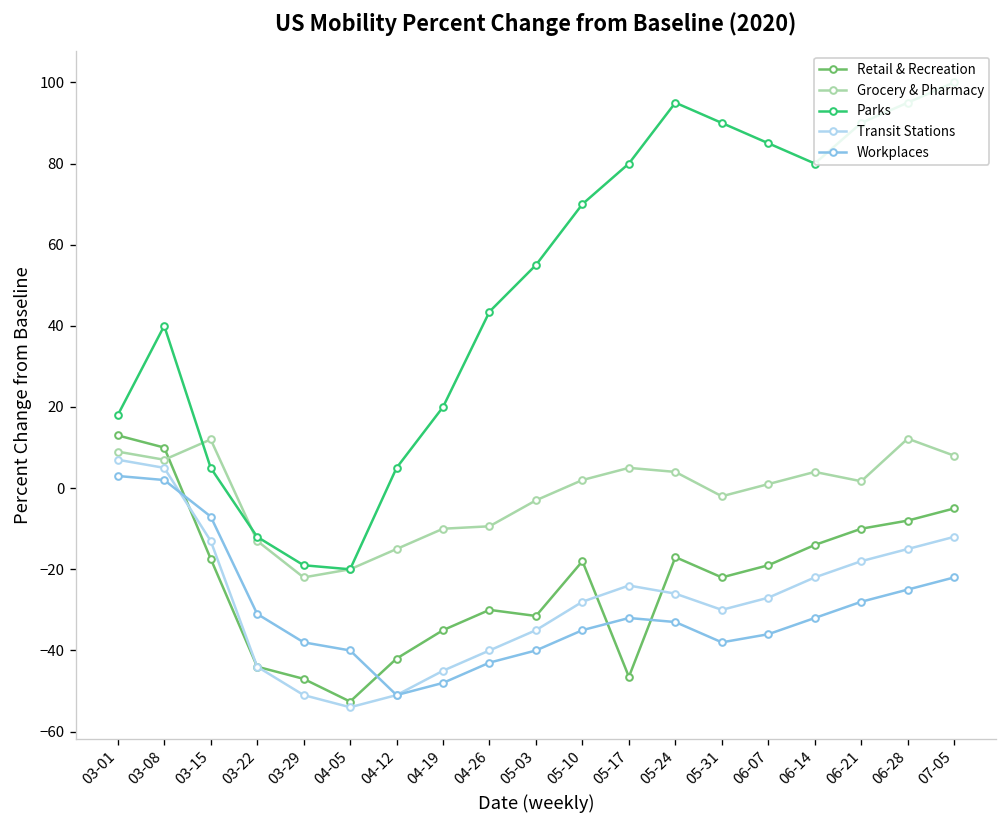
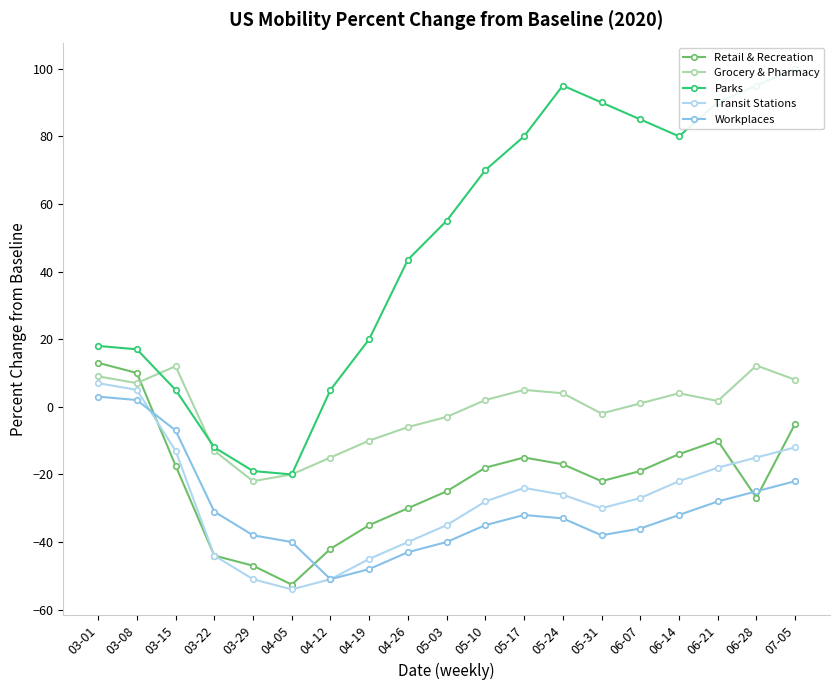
Parks, 03-08: 40 -> 17
Grocery & Pharmacy, 04-26: -9 -> -6
Retail & Recreation, 05-03: -32 -> -25
Retail & Recreation, 05-17: -47 -> -15
Retail & Recreation, 06-28: -8 -> -27
